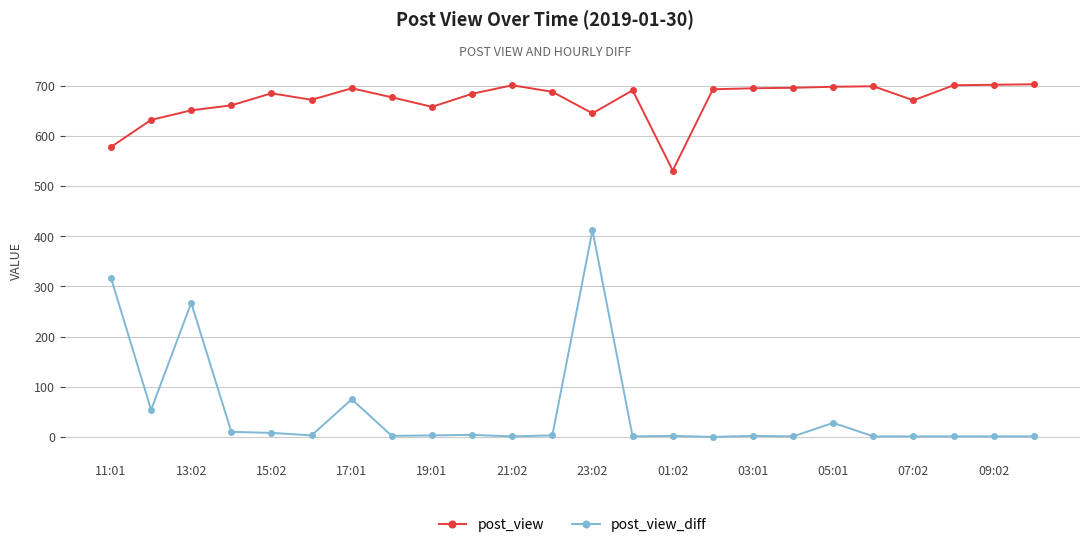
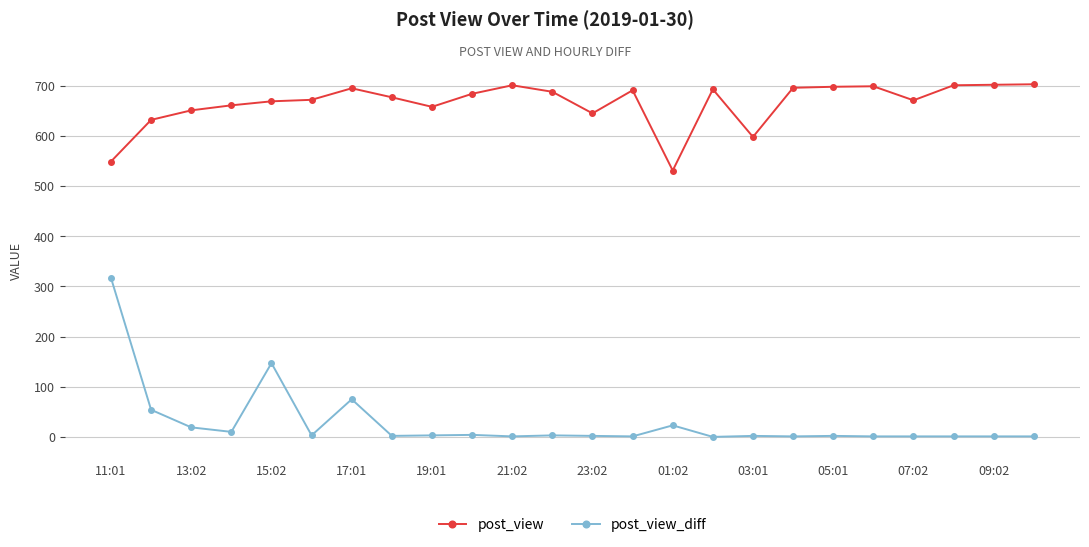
post_view, 11:01: 580 -> 550
post_view_diff, 13:02: 270 -> 20
post_view, 15:02: 690 -> 670
post_view_diff, 15:02: 10 -> 150
post_view_diff, 23:02: 410 -> 0
post_view_diff, 01:02: 0 -> 20
post_view, 03:01: 700 -> 600
post_view_diff, 05:01: 30 -> 0
